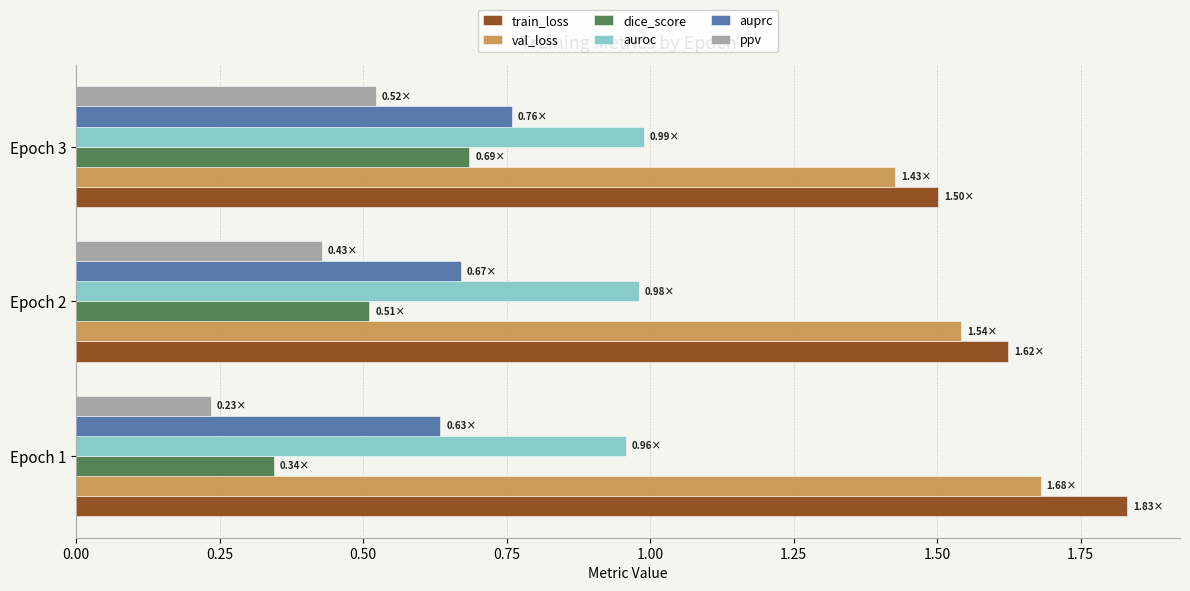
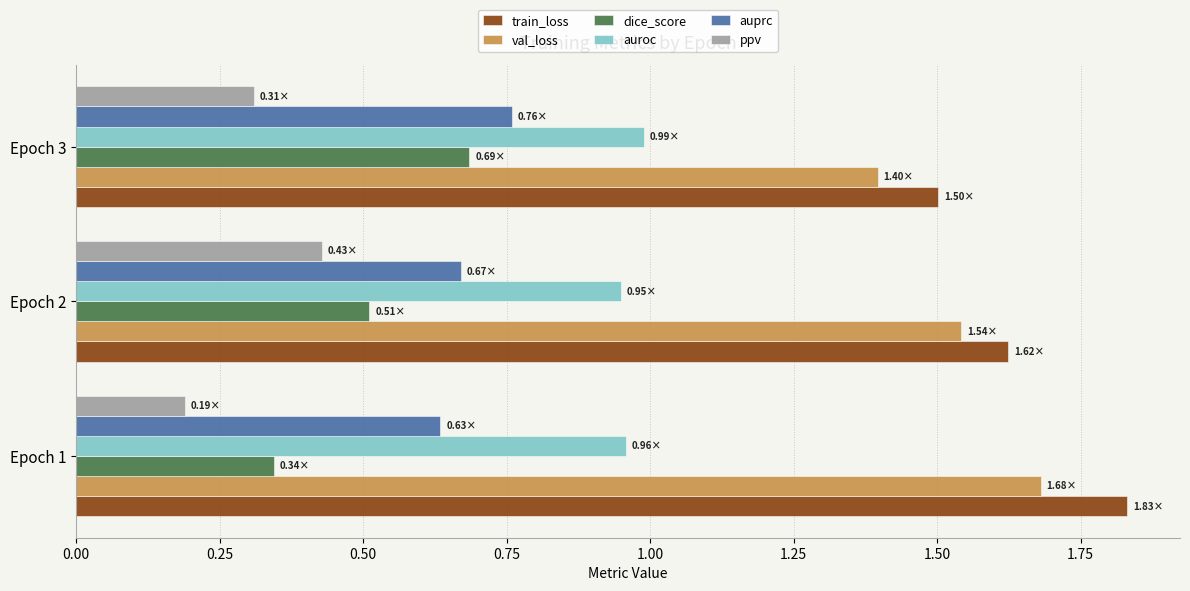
ppv, Epoch 3: 0.52× -> 0.31×
val_loss, Epoch 3: 1.43× -> 1.40×
auroc, Epoch 2: 0.98× -> 0.95×
ppv, Epoch 1: 0.23× -> 0.19×
